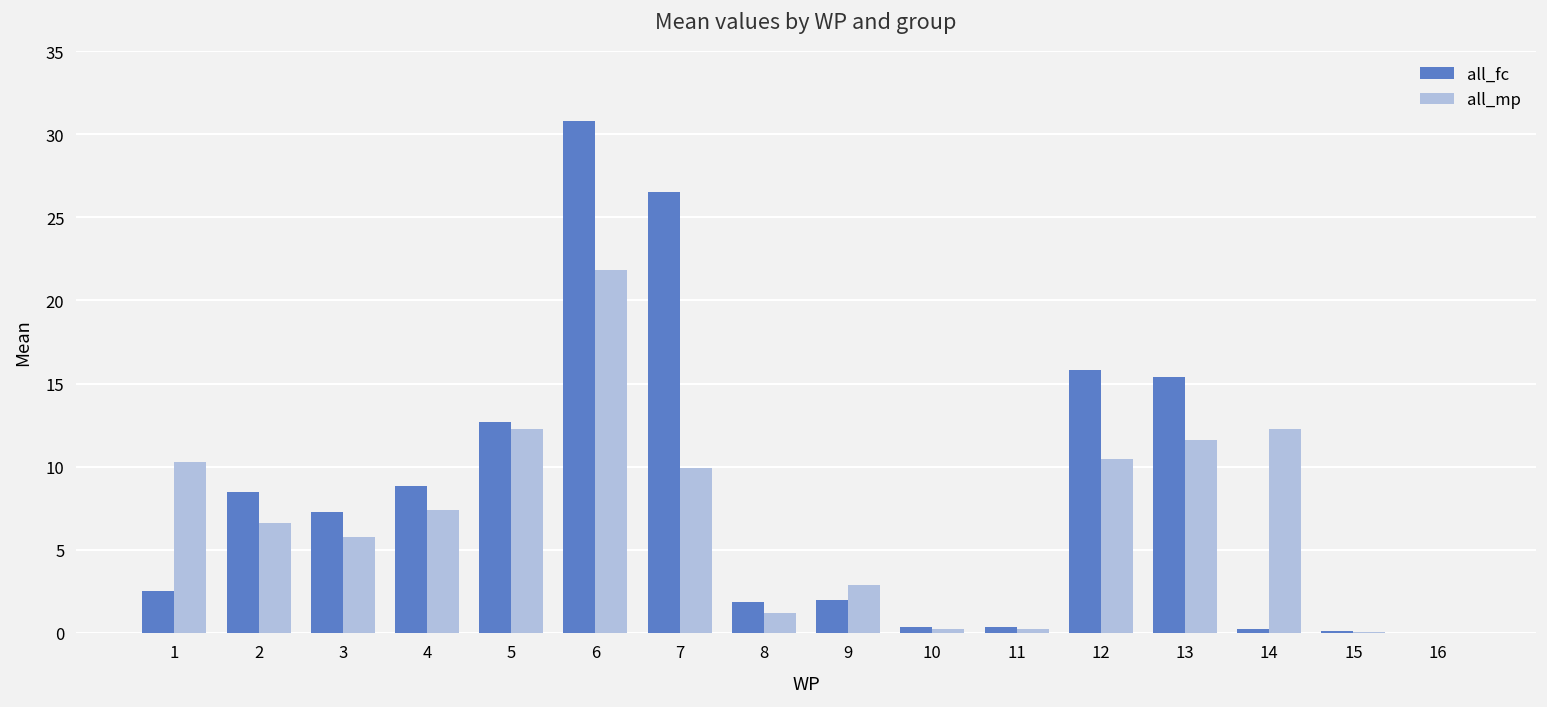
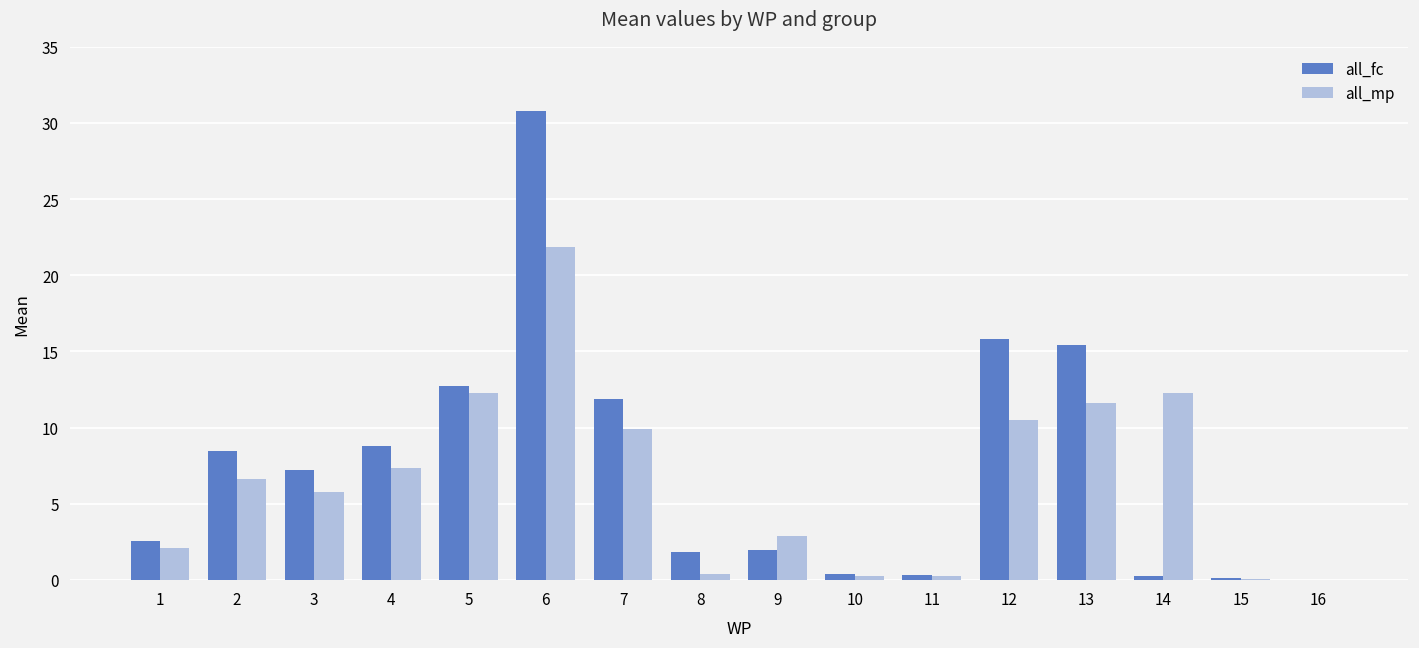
all_mp, 1: 10.3 -> 2.1
all_fc, 7: 26.5 -> 11.9
all_mp, 8: 1.2 -> 0.4
